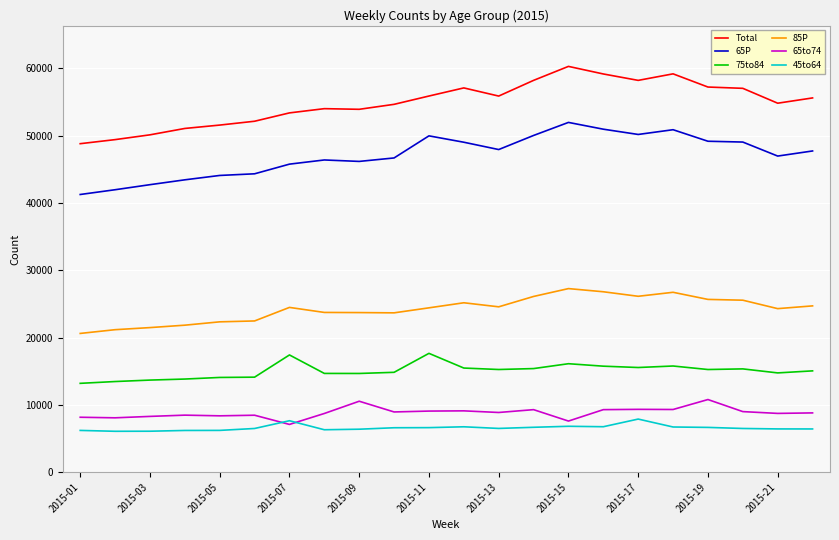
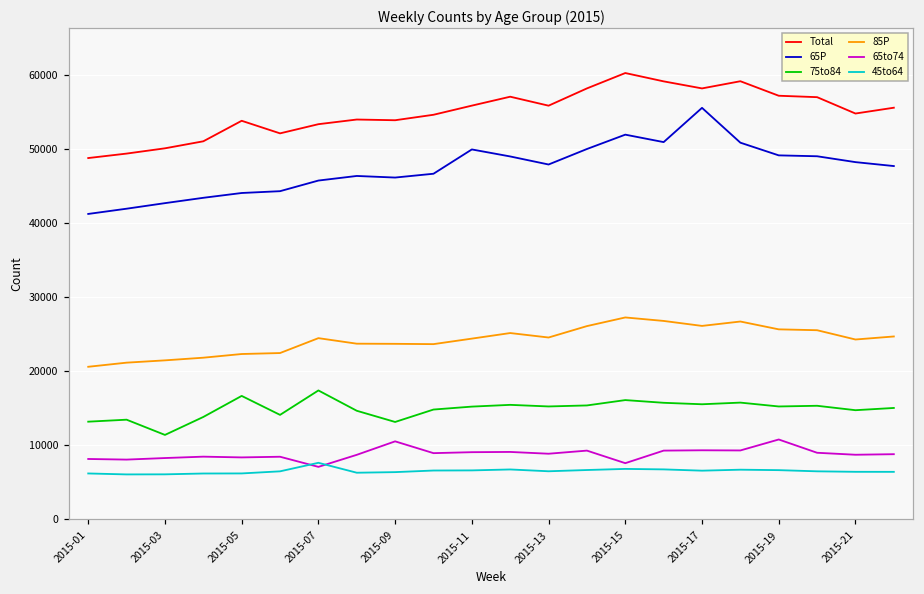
75to84, 2015-03: 14000 -> 11000
Total, 2015-05: 52000 -> 54000
75to84, 2015-05: 14000 -> 17000
75to84, 2015-09: 15000 -> 13000
75to84, 2015-11: 18000 -> 15000
65P, 2015-17: 50000 -> 56000
45to64, 2015-17: 8000 -> 7000
65P, 2015-21: 47000 -> 48000
